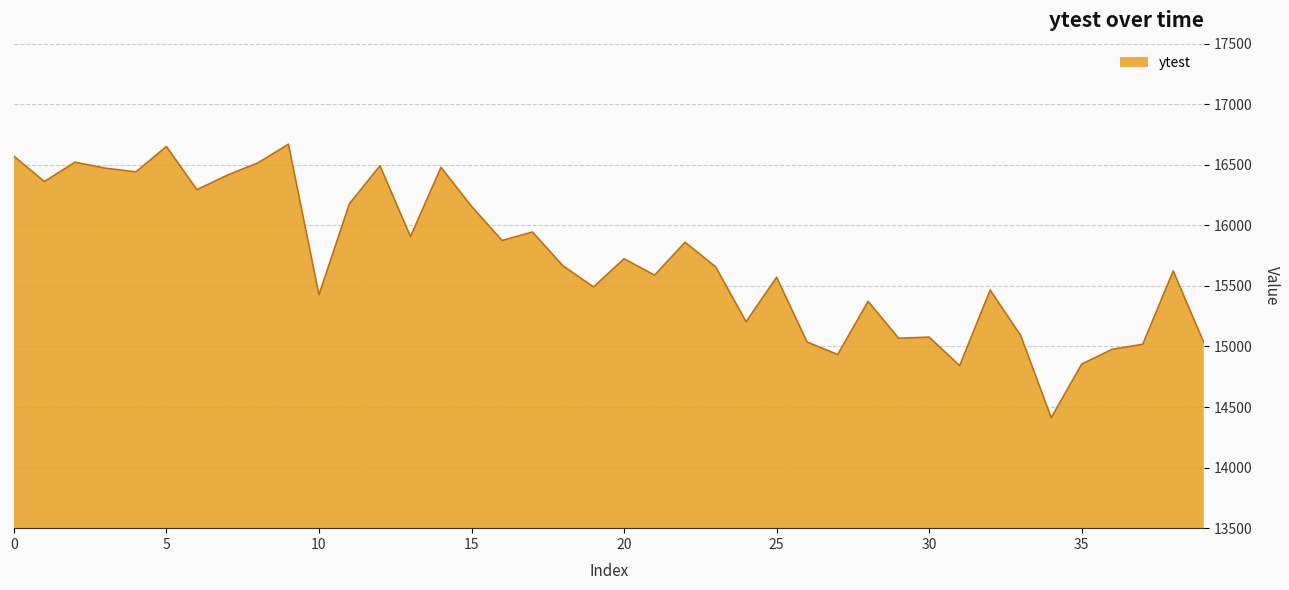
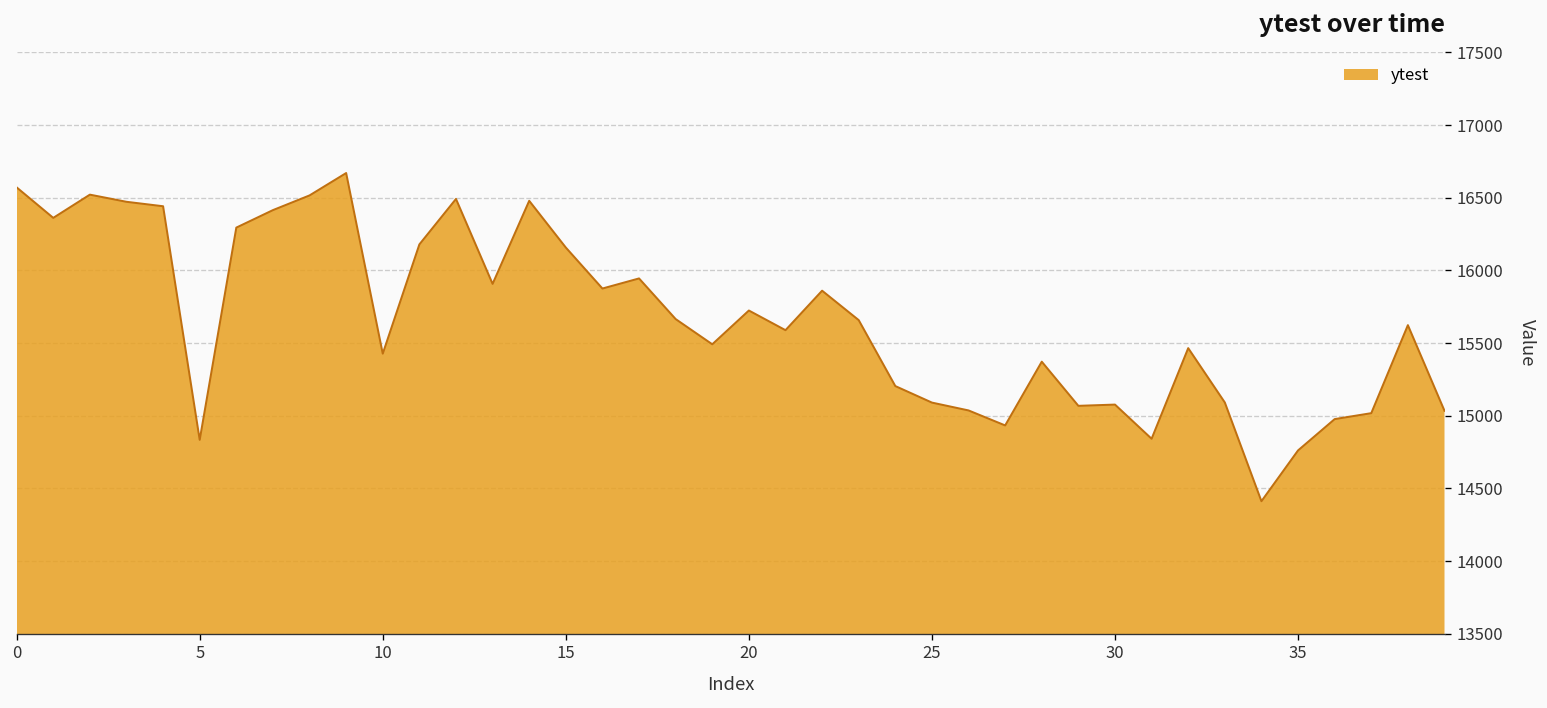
5: 16650 -> 14830
25: 15570 -> 15090
35: 14850 -> 14760
